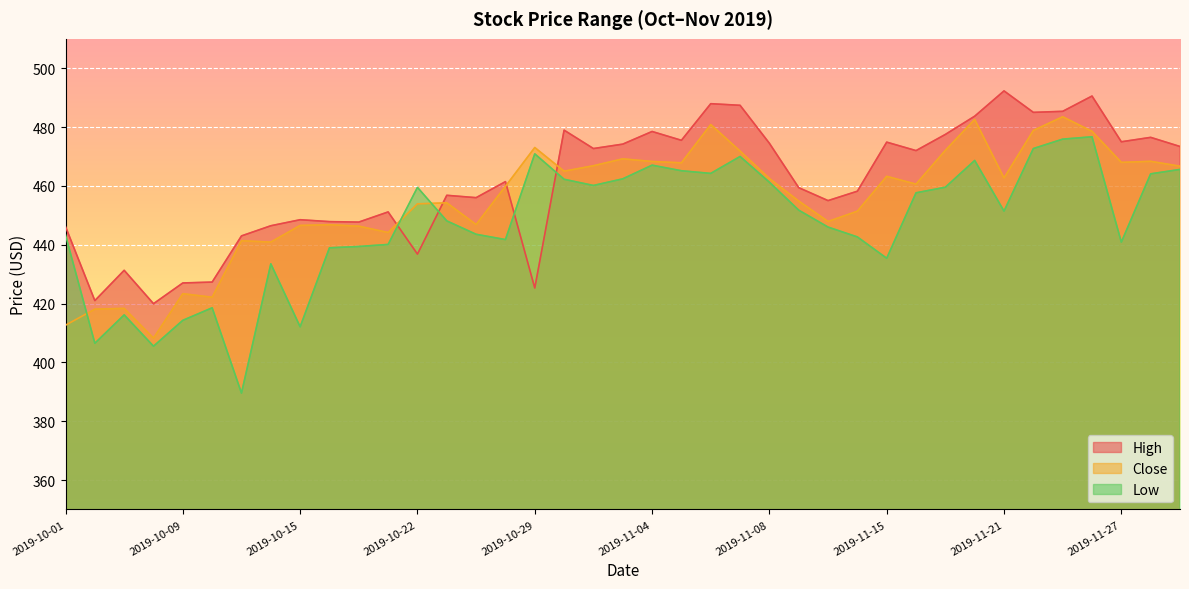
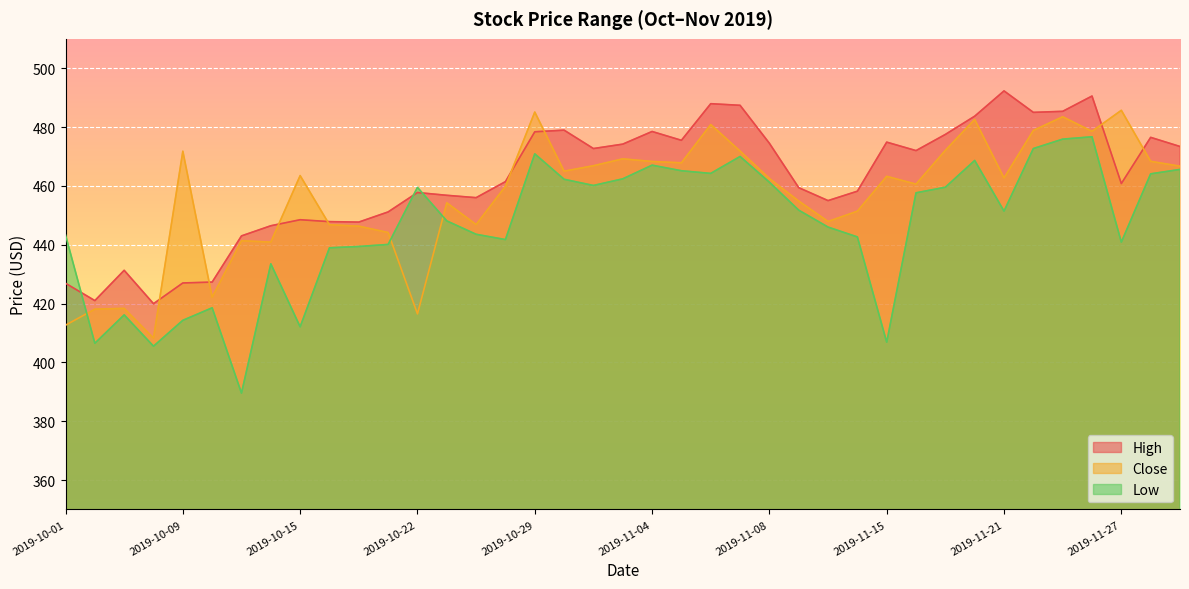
High, 2019-10-01: 446 -> 427
Close, 2019-10-09: 423 -> 472
Close, 2019-10-15: 447 -> 464
High, 2019-10-22: 437 -> 458
Close, 2019-10-22: 454 -> 416
High, 2019-10-29: 425 -> 478
Close, 2019-10-29: 473 -> 485
Low, 2019-11-15: 435 -> 407
High, 2019-11-27: 475 -> 461
Close, 2019-11-27: 468 -> 486
